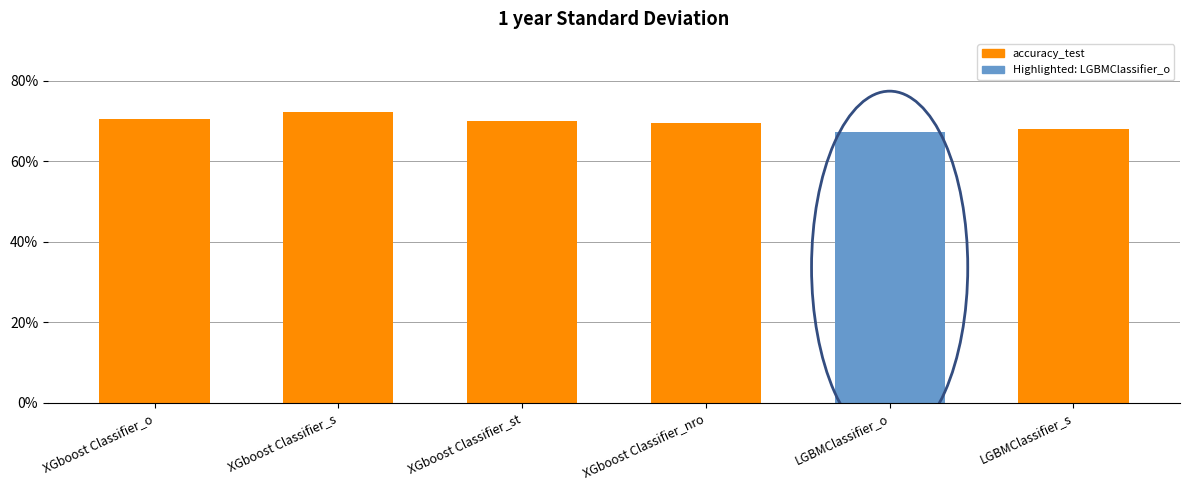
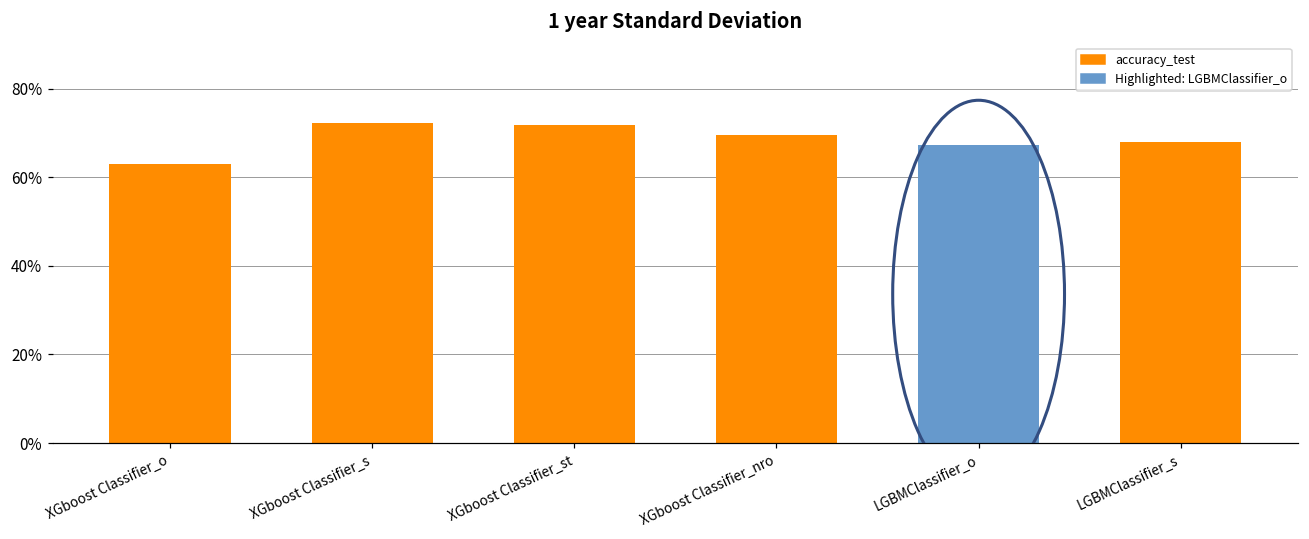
XGboost Classifier_o: 71% -> 63%
XGboost Classifier_st: 70% -> 72%
